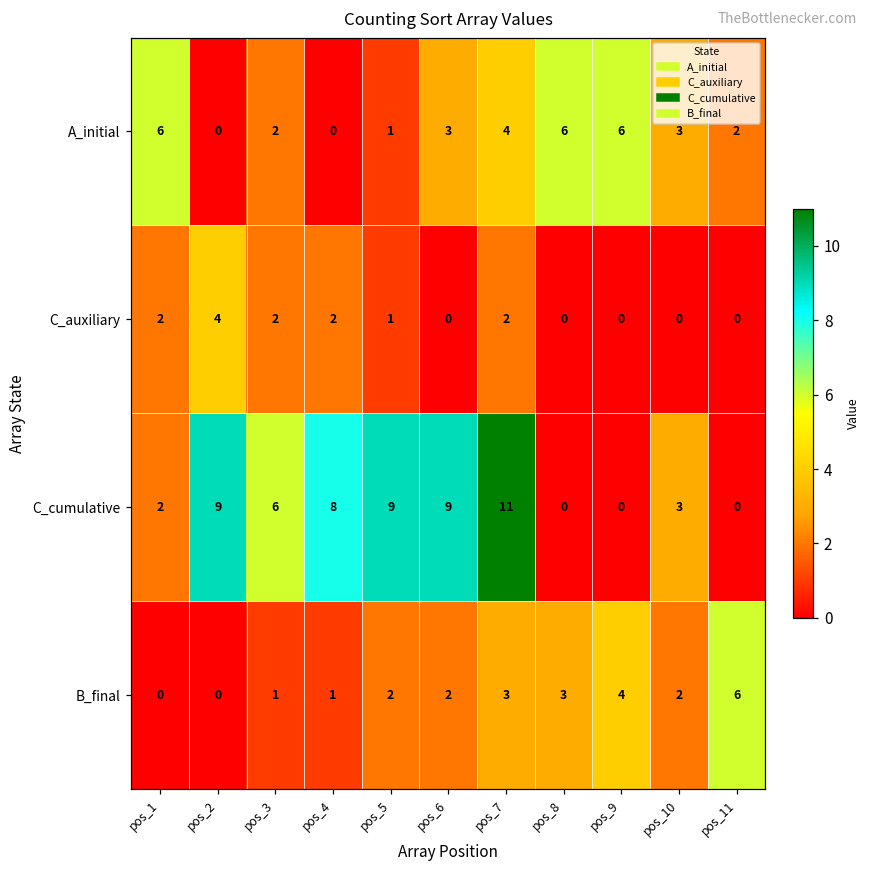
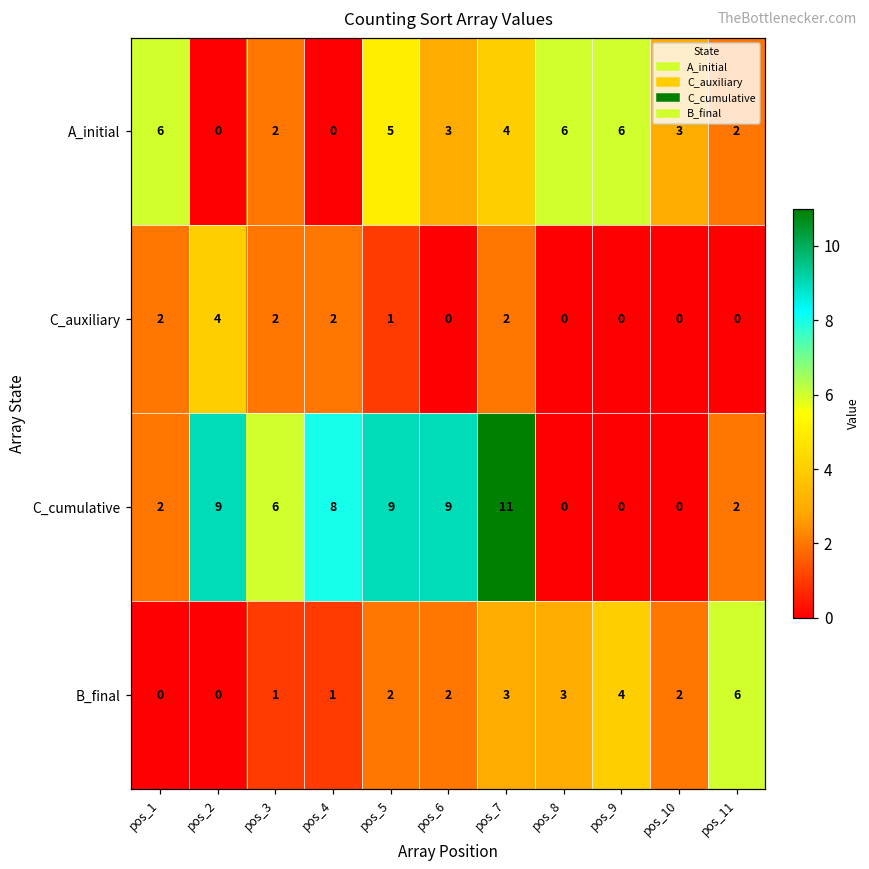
A_initial, pos_5: 1 -> 5
C_cumulative, pos_10: 3 -> 0
C_cumulative, pos_11: 0 -> 2
